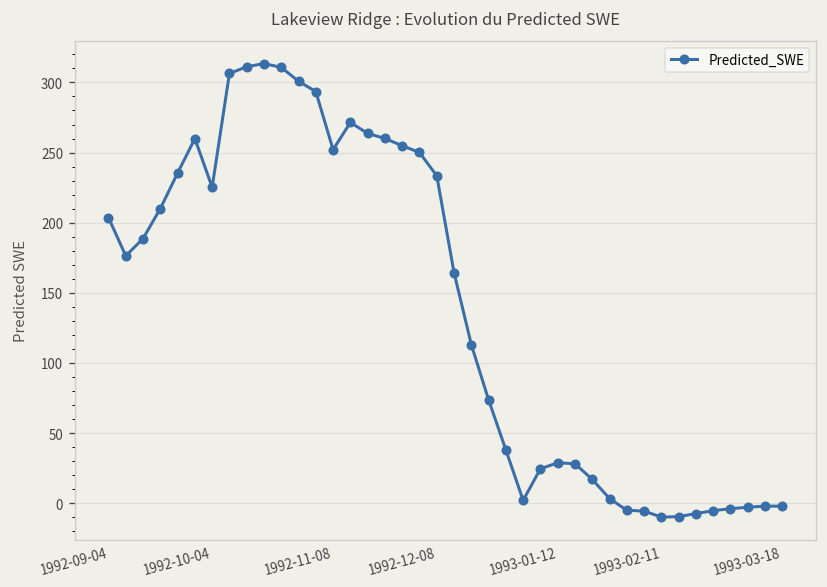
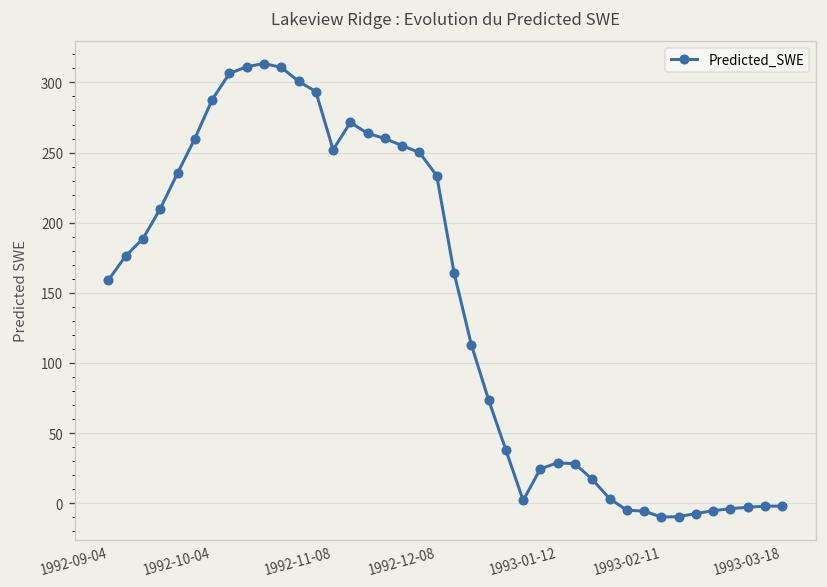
1992-09-04: 204 -> 159
1992-10-04: 225 -> 288
